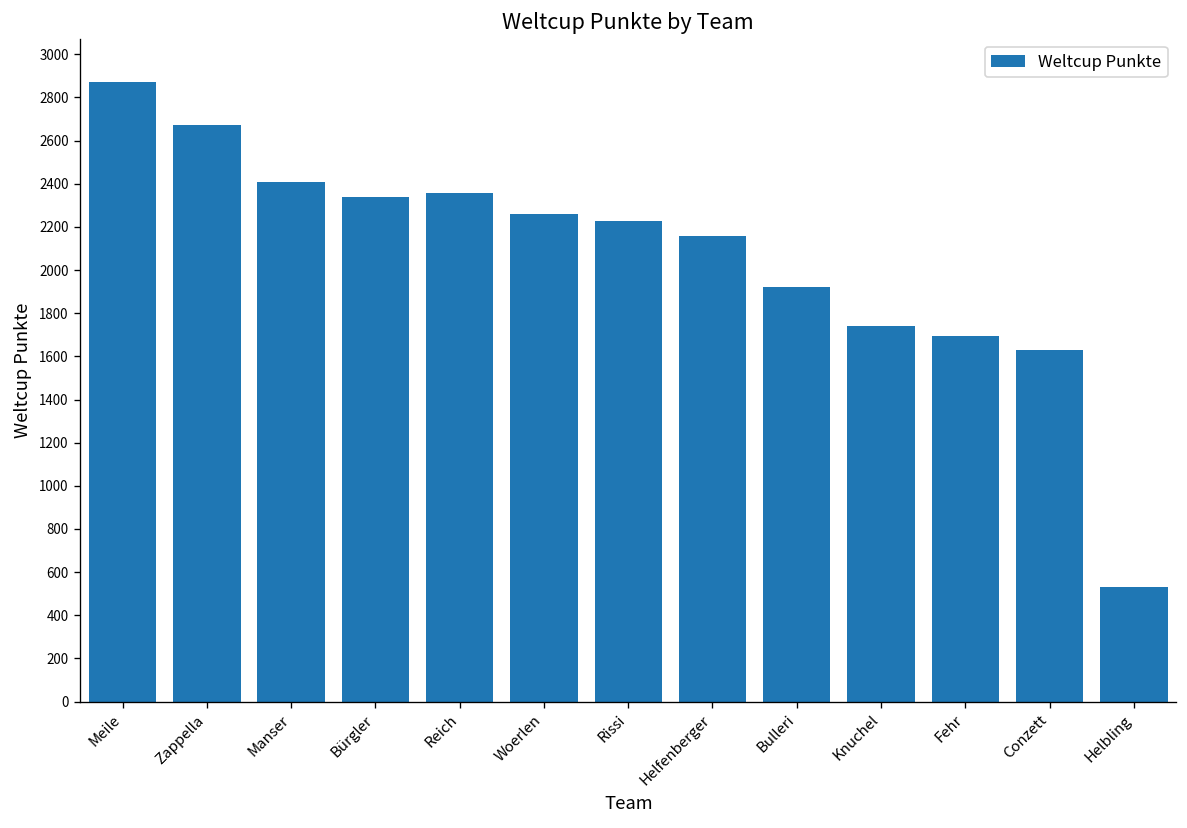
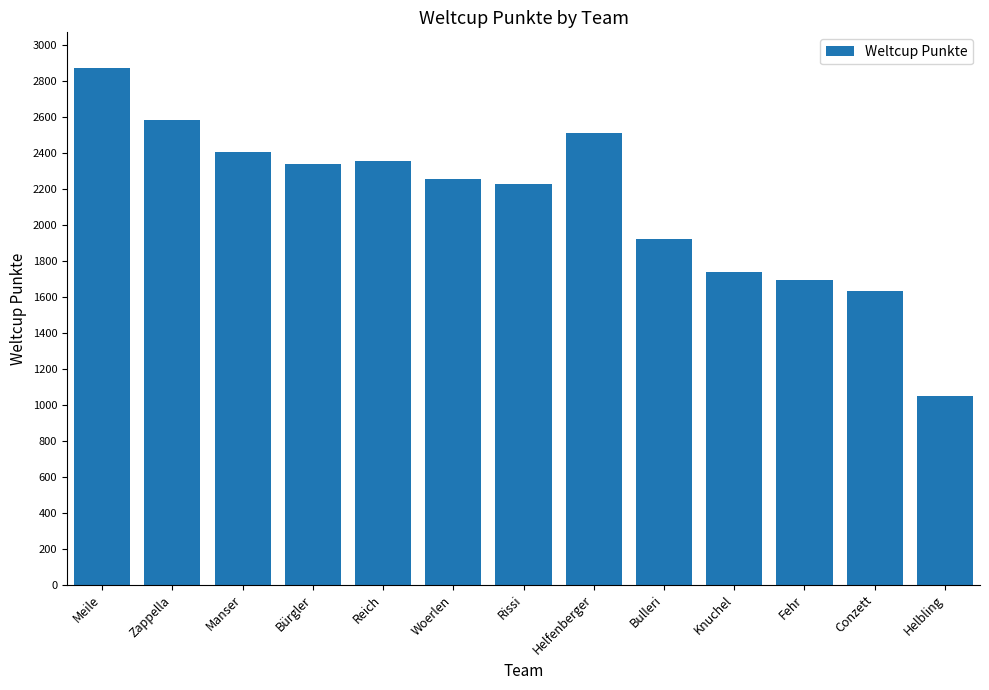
Zappella: 2670 -> 2580
Helfenberger: 2160 -> 2510
Helbling: 530 -> 1050
